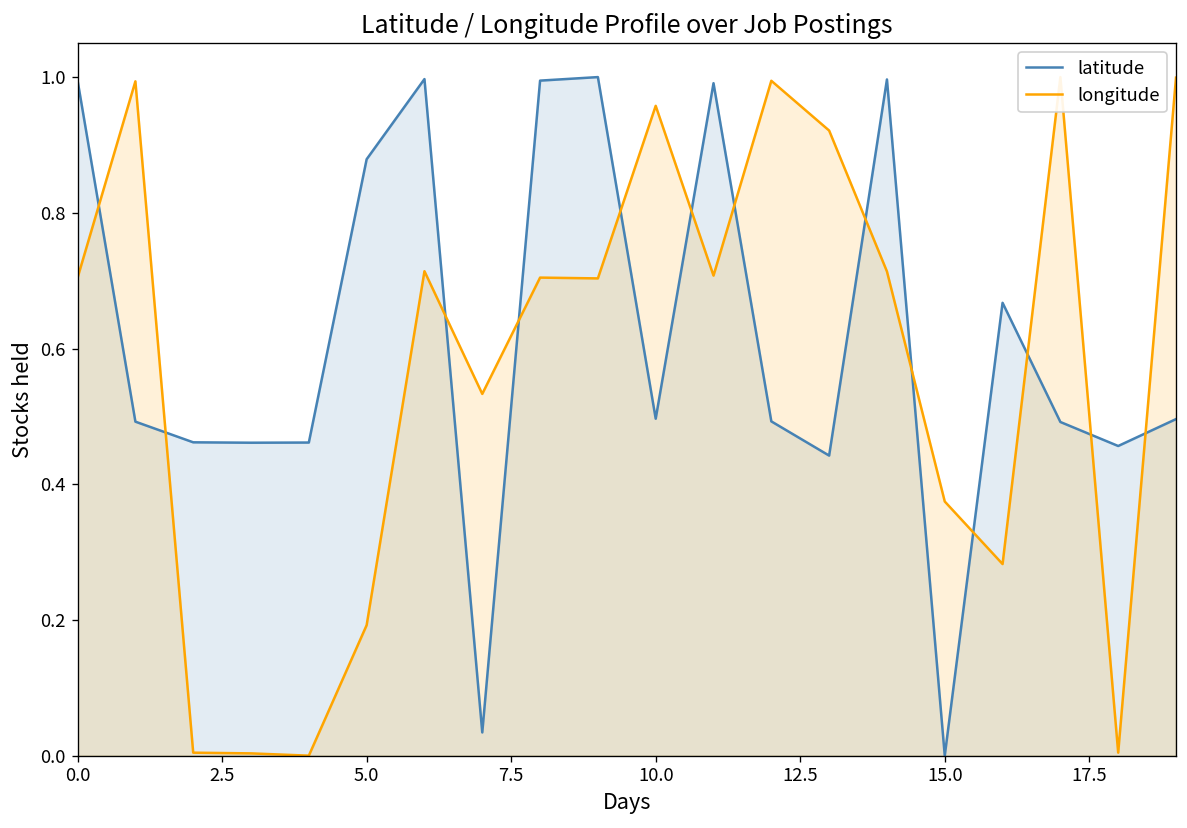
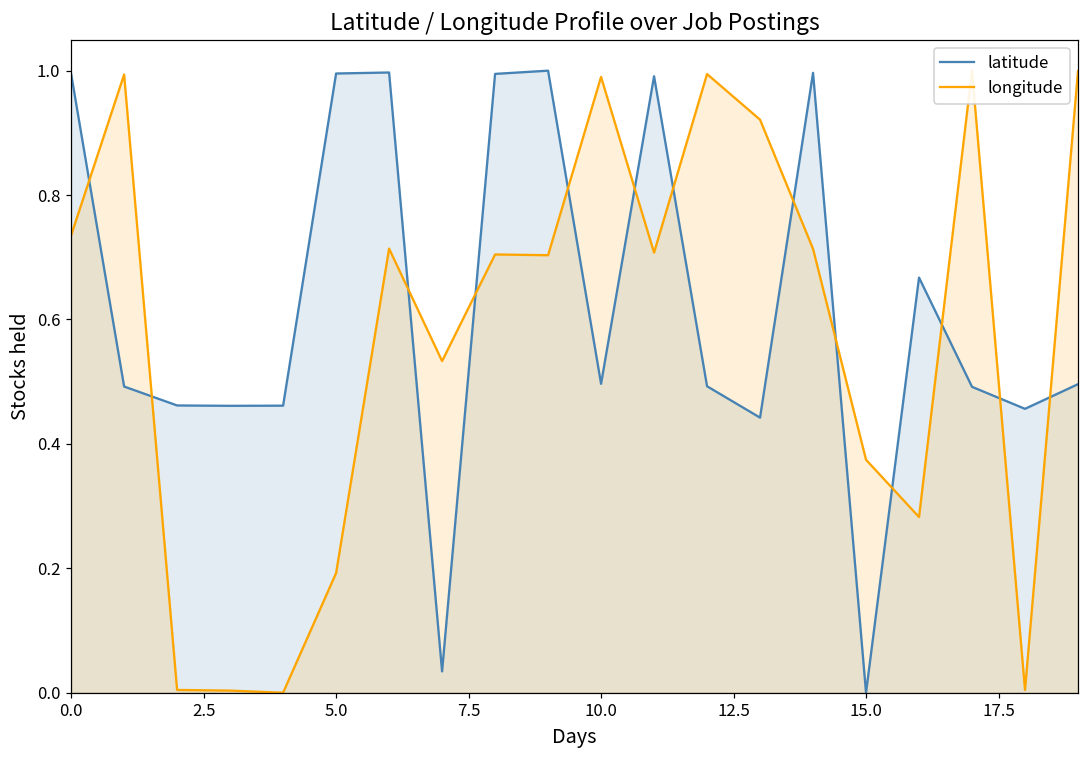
longitude, 0.0: 0.70 -> 0.74
latitude, 5.0: 0.88 -> 1.00
longitude, 10.0: 0.96 -> 0.99
